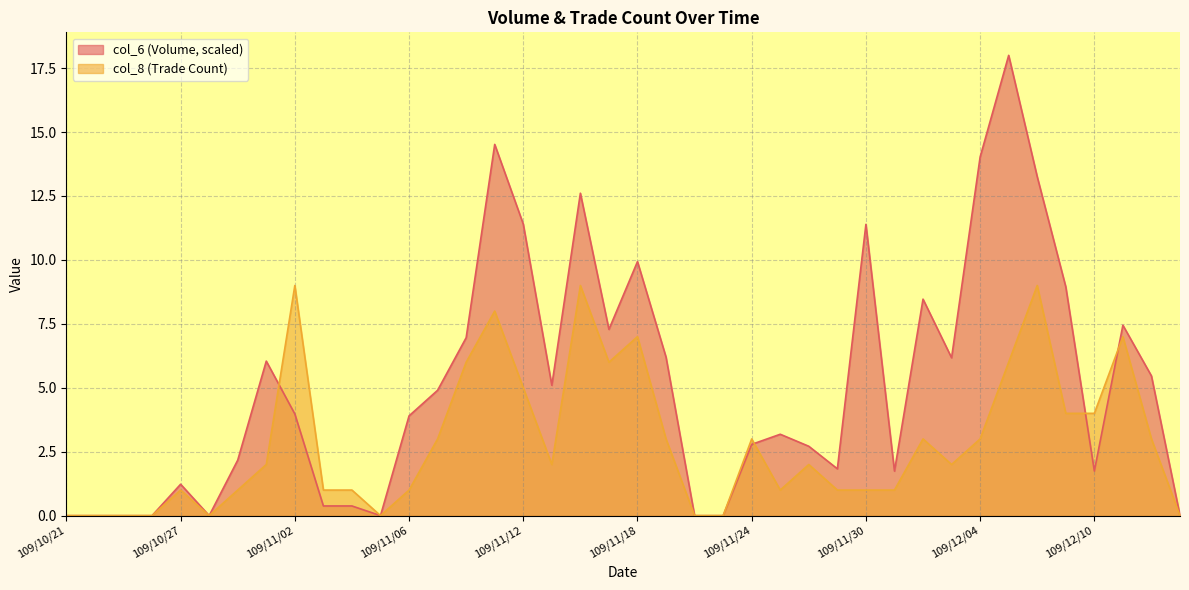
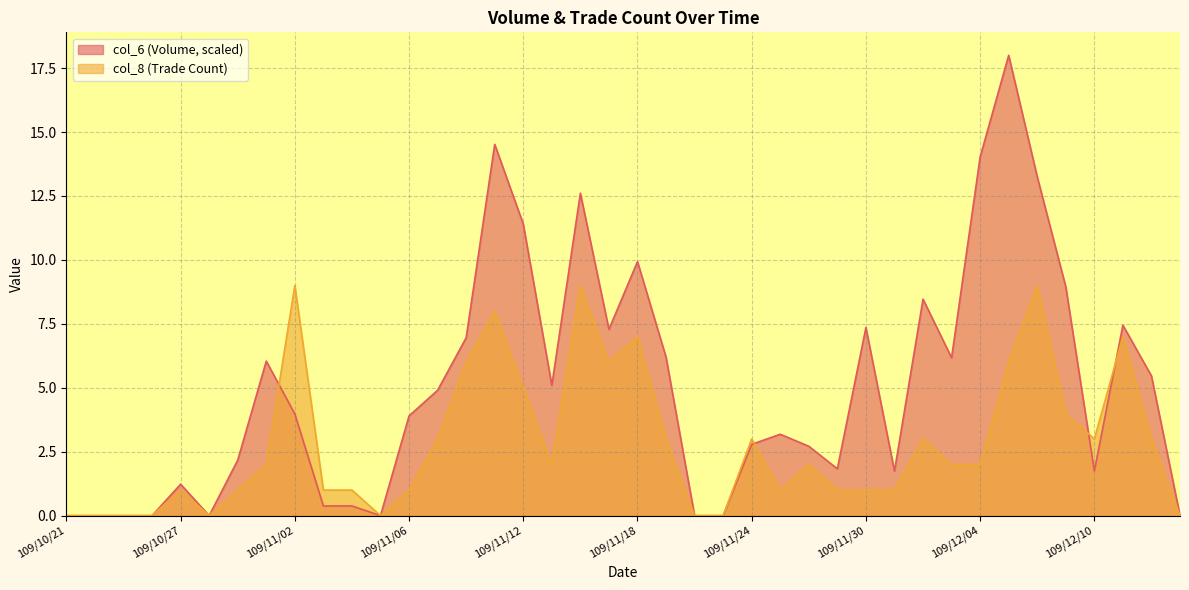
col_6 (Volume, scaled), 109/11/30: 11.4 -> 7.4
col_8 (Trade Count), 109/12/04: 3 -> 2
col_8 (Trade Count), 109/12/10: 4 -> 3
